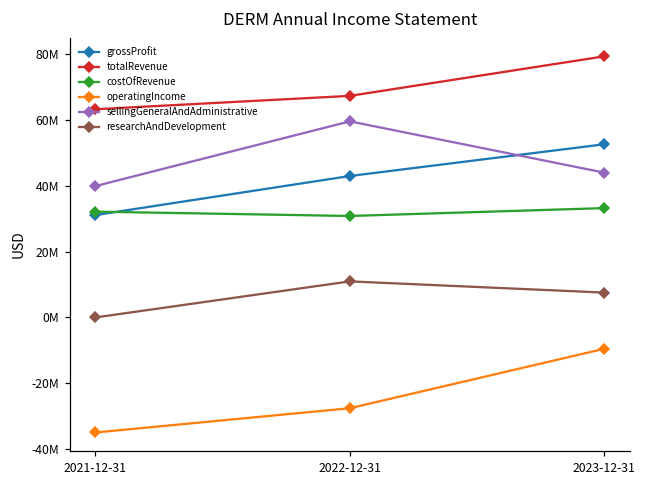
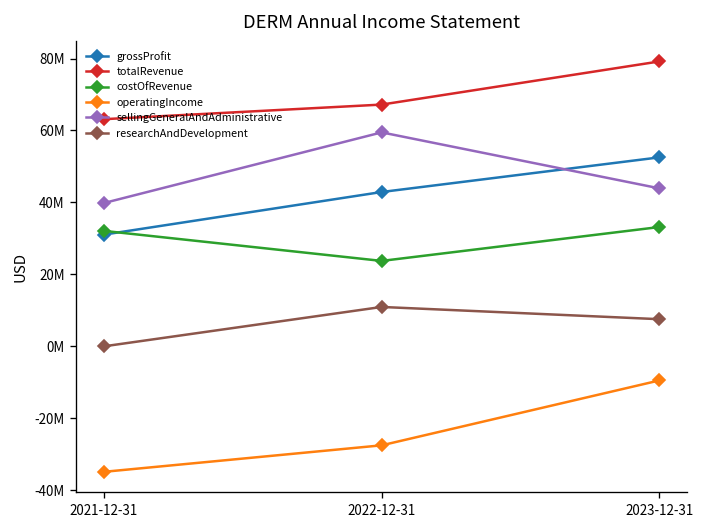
costOfRevenue, 2022-12-31: 31000000 -> 24000000
